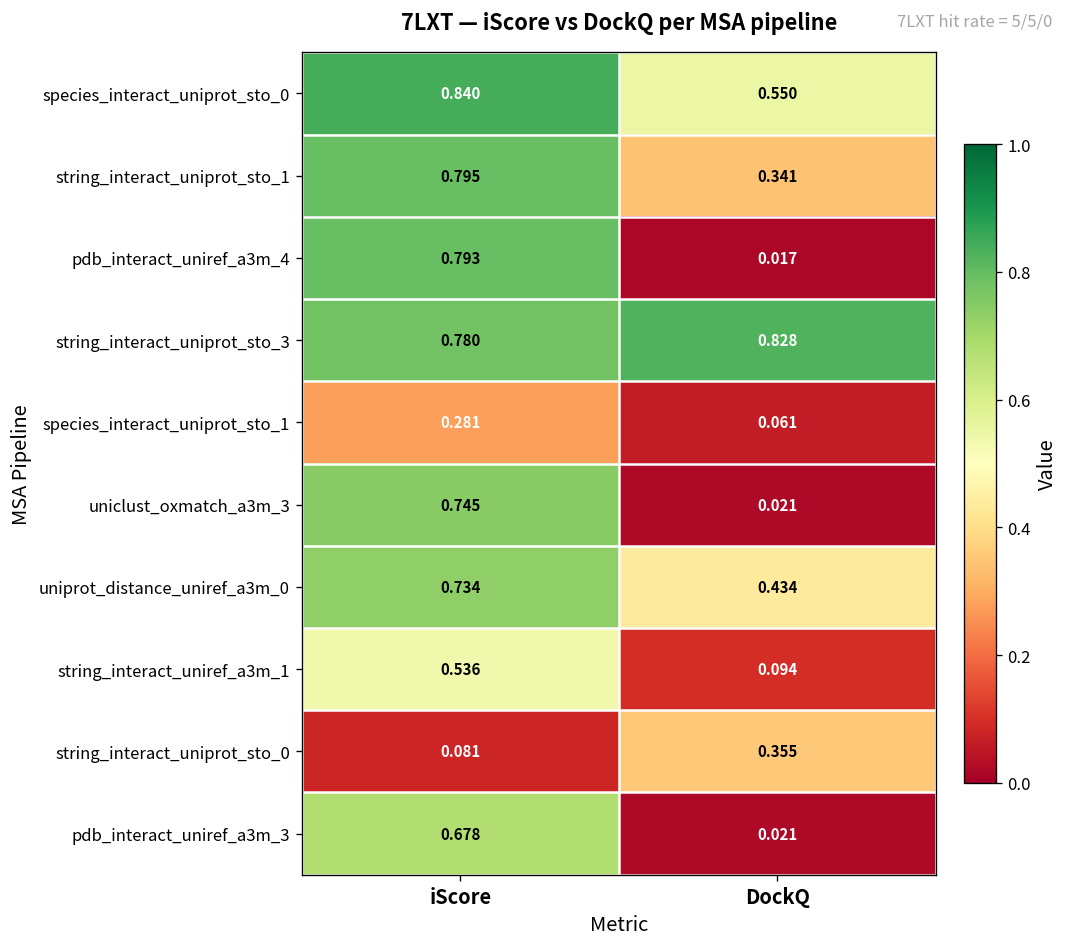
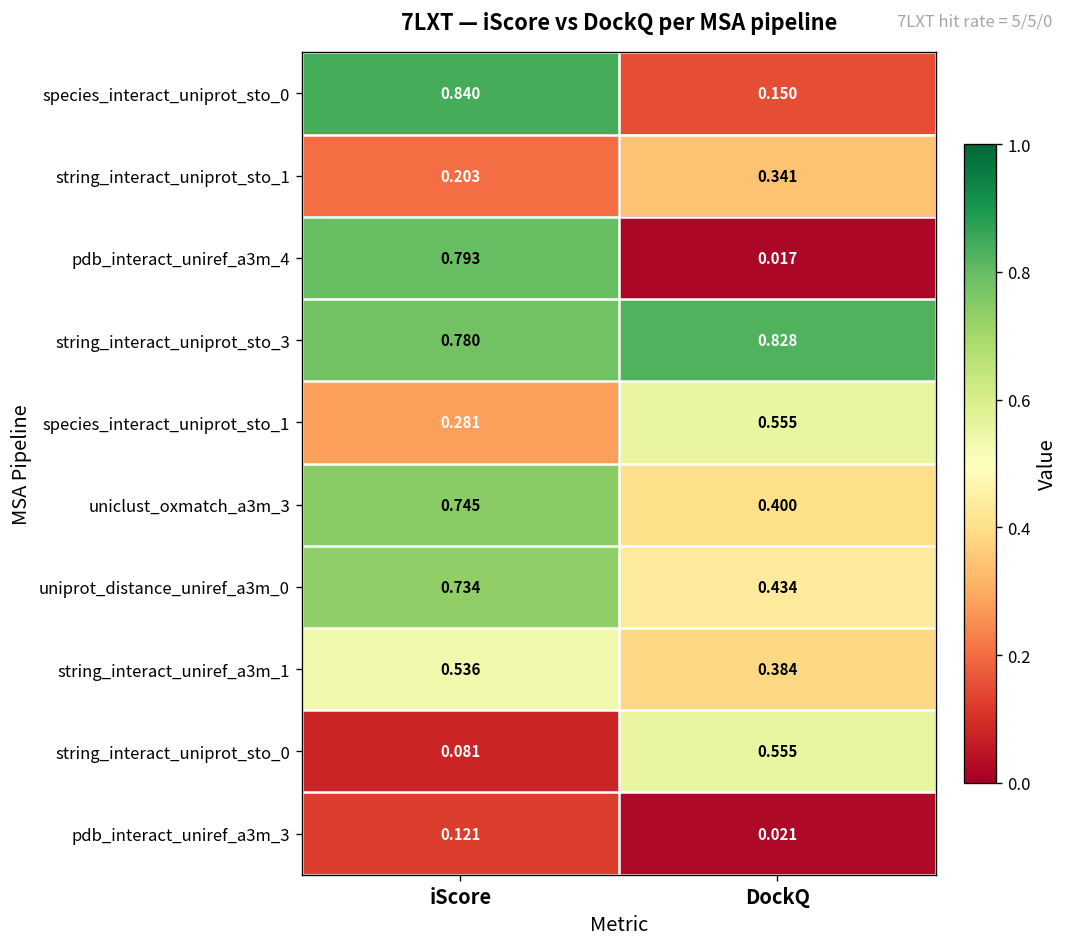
species_interact_uniprot_sto_0, DockQ: 0.550 -> 0.150
string_interact_uniprot_sto_1, iScore: 0.795 -> 0.203
species_interact_uniprot_sto_1, DockQ: 0.061 -> 0.555
uniclust_oxmatch_a3m_3, DockQ: 0.021 -> 0.400
string_interact_uniref_a3m_1, DockQ: 0.094 -> 0.384
string_interact_uniprot_sto_0, DockQ: 0.355 -> 0.555
pdb_interact_uniref_a3m_3, iScore: 0.678 -> 0.121
